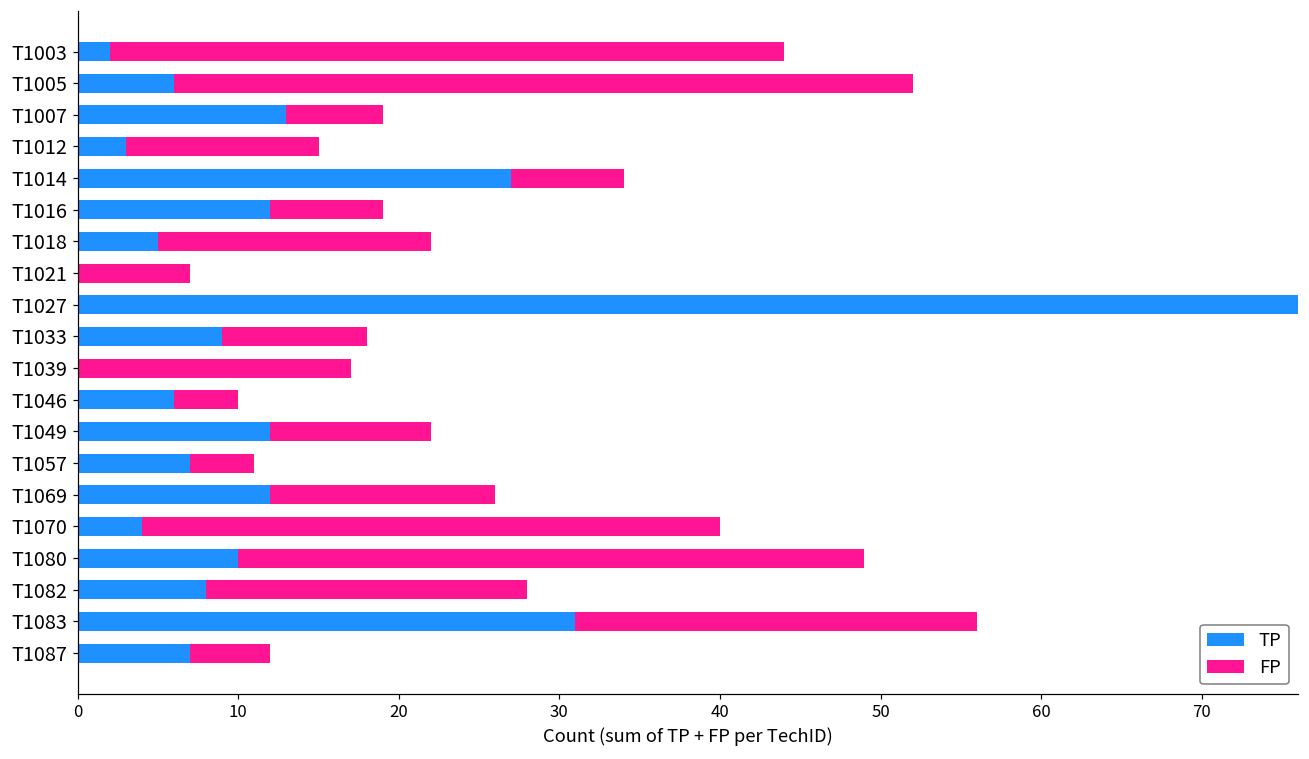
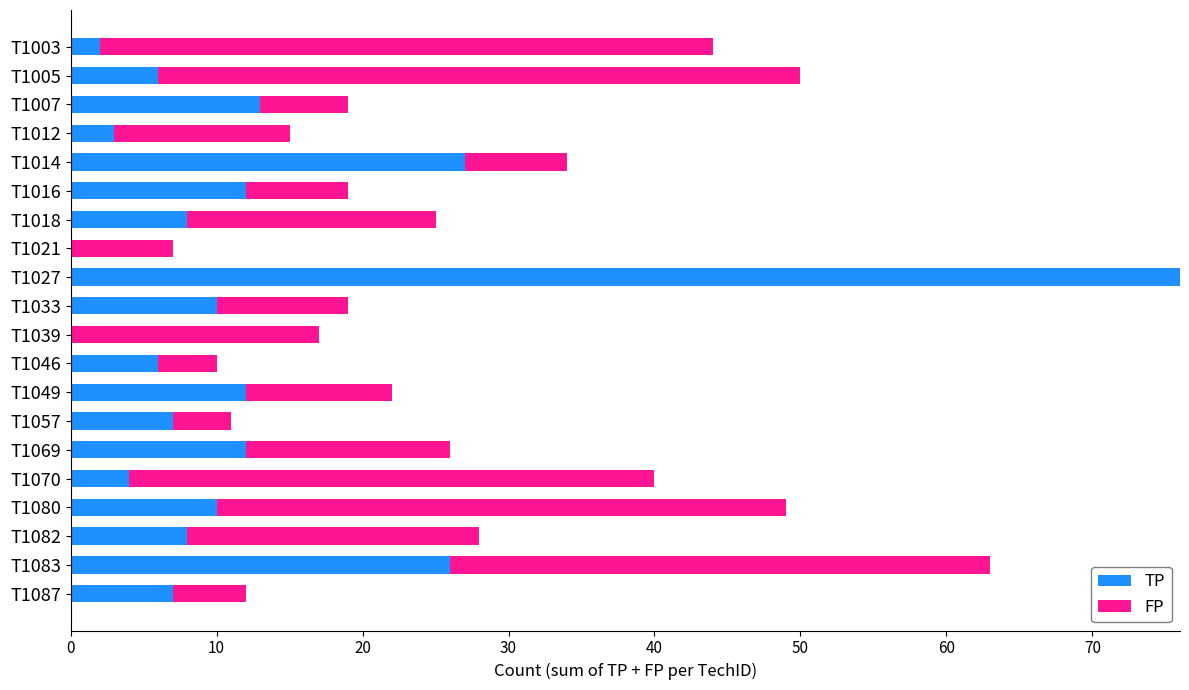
FP, T1005: 46 -> 44
TP, T1018: 5 -> 8
TP, T1033: 9 -> 10
TP, T1083: 31 -> 26
FP, T1083: 25 -> 37
